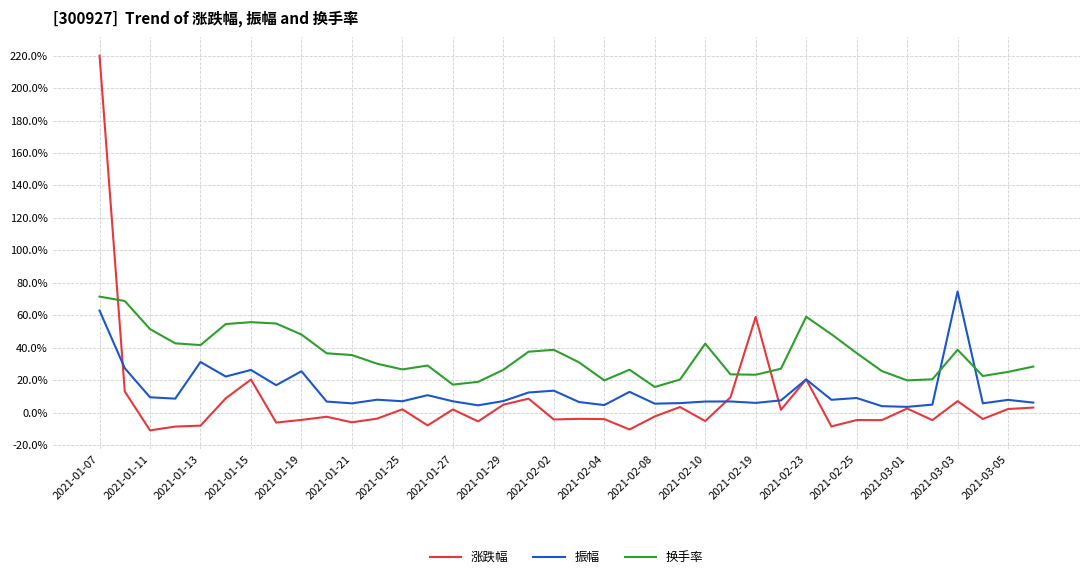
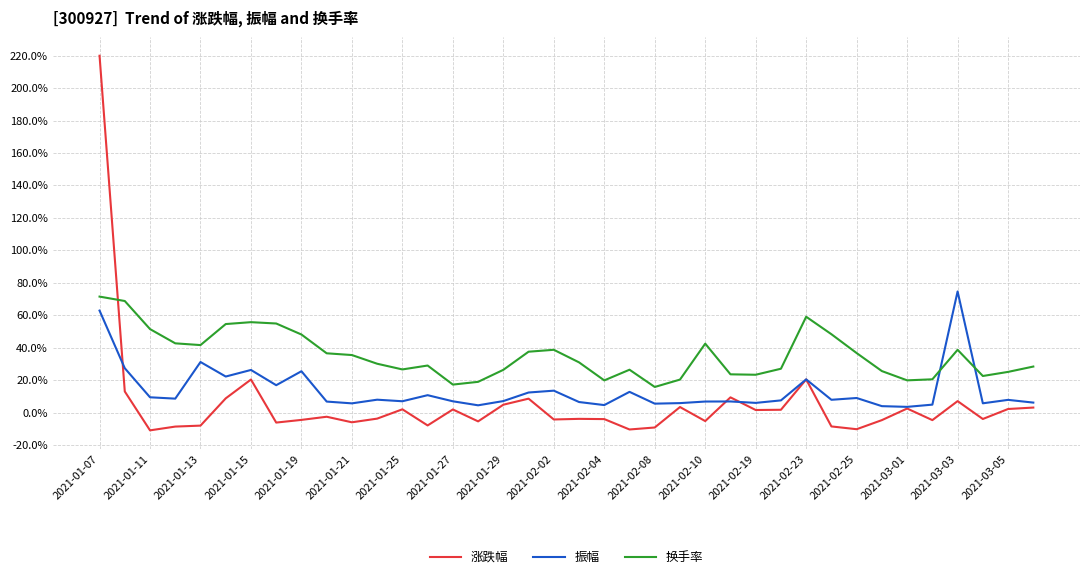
涨跌幅, 2021-02-08: -2% -> -9%
涨跌幅, 2021-02-19: 59% -> 2%
涨跌幅, 2021-02-25: -5% -> -10%
